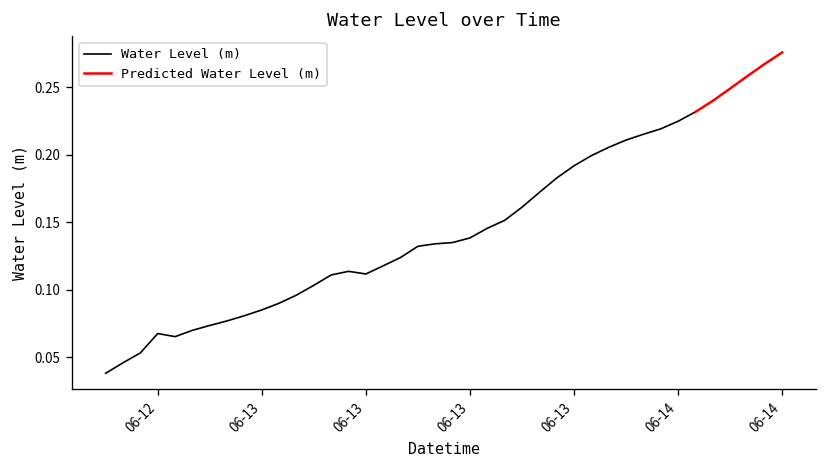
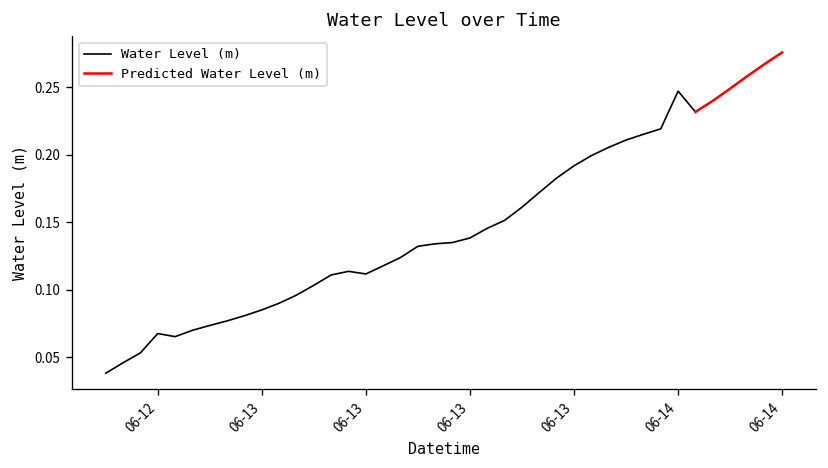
Water Level (m), 06-14: 0.225 -> 0.247
